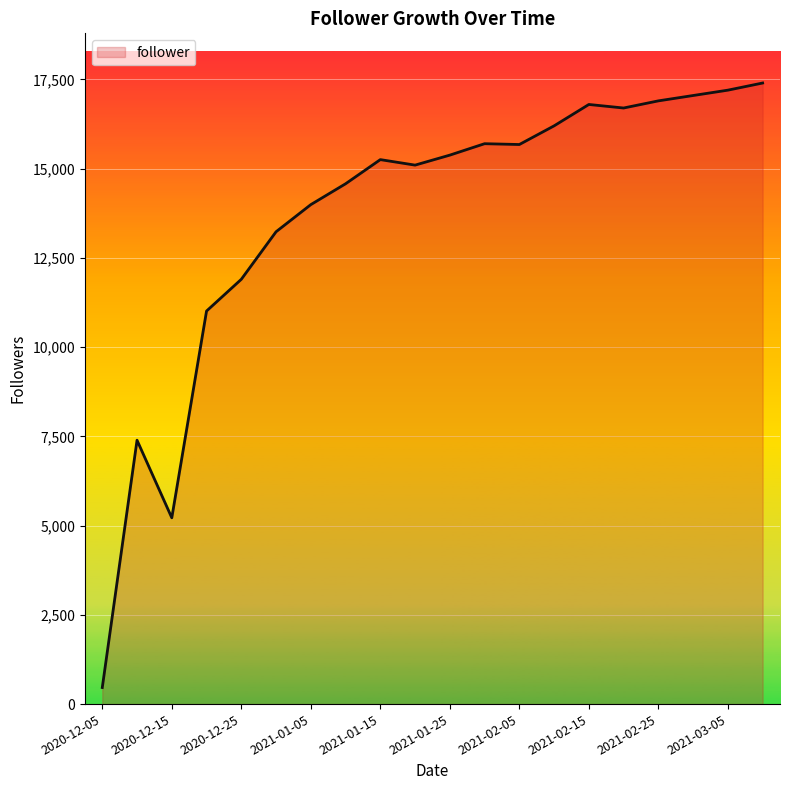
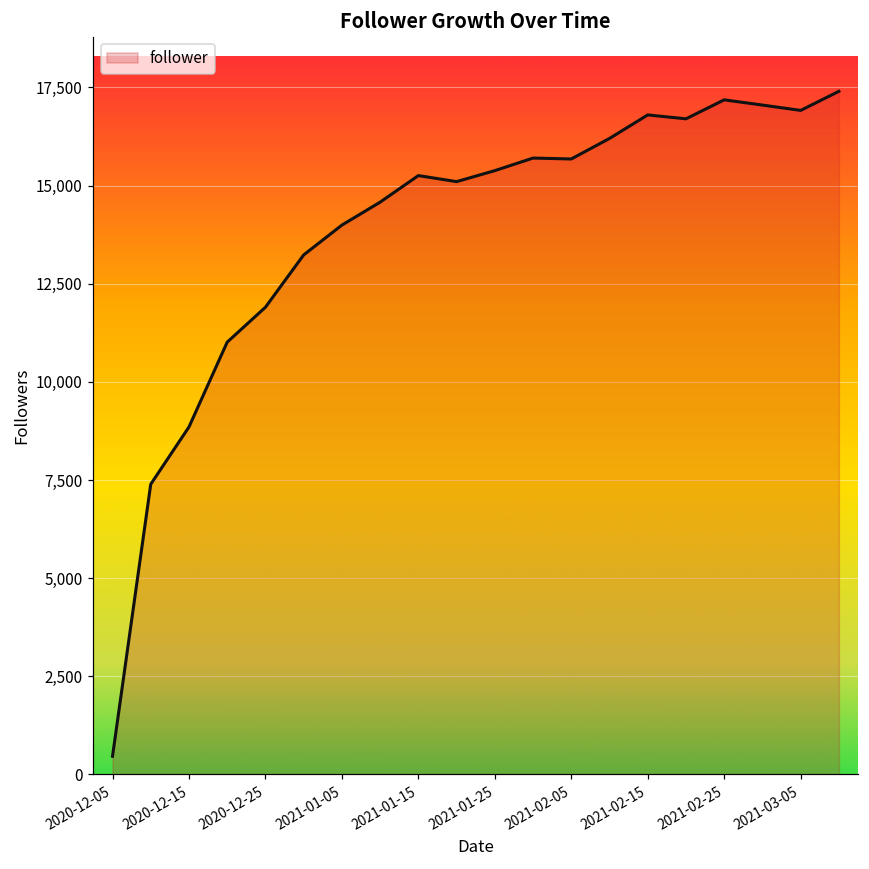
2020-12-15: 5,200 -> 8,900
2021-02-25: 16,900 -> 17,200
2021-03-05: 17,200 -> 16,900
